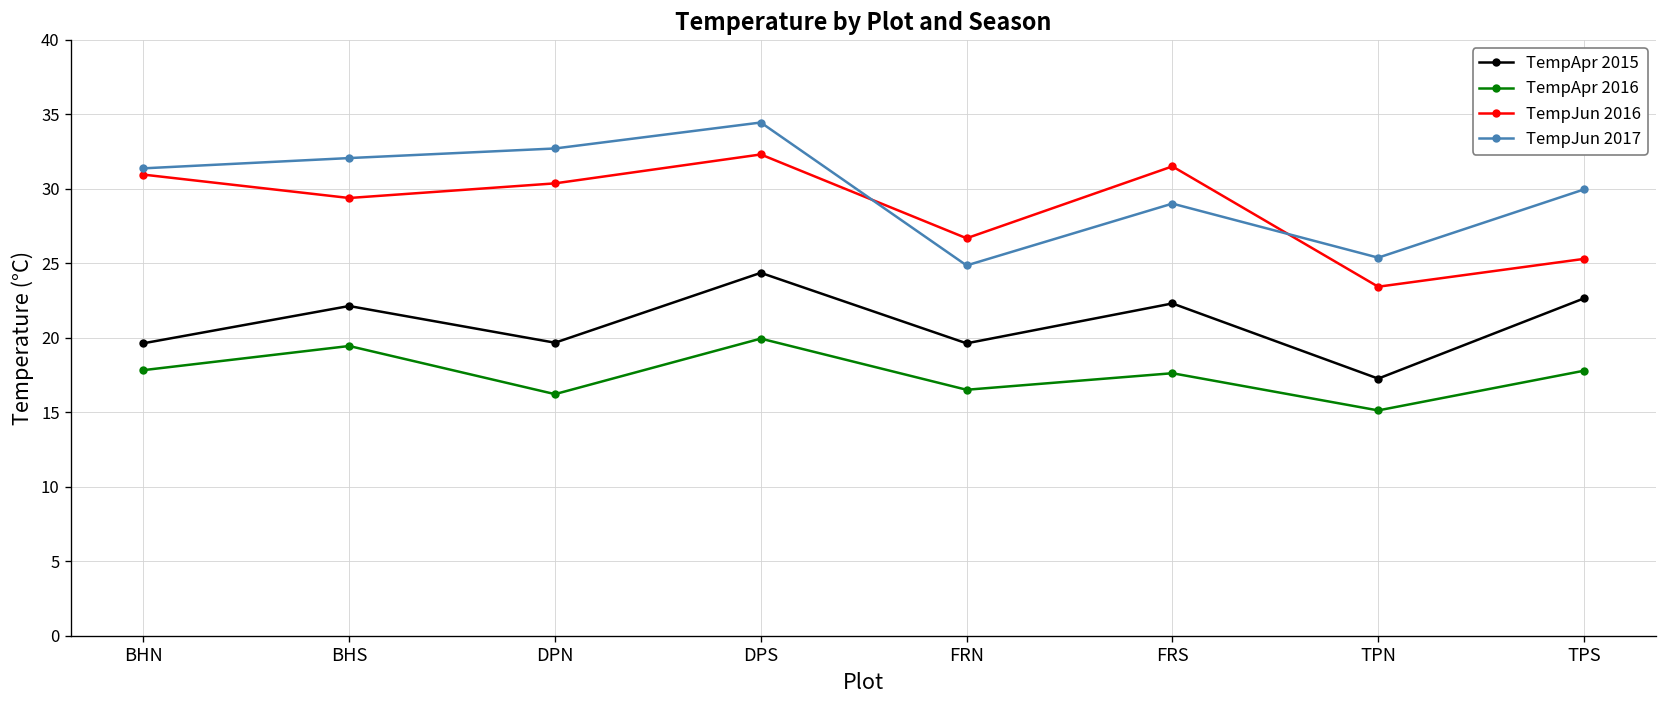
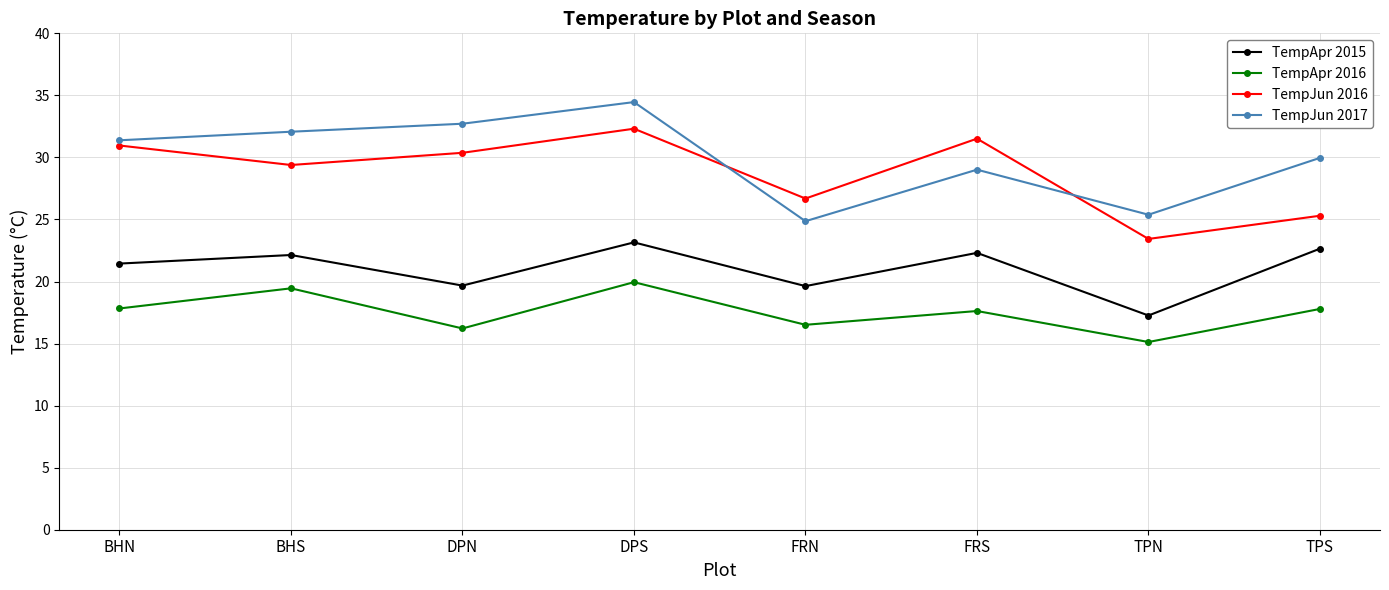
TempApr 2015, BHN: 19.6 -> 21.4
TempApr 2015, DPS: 24.4 -> 23.2
